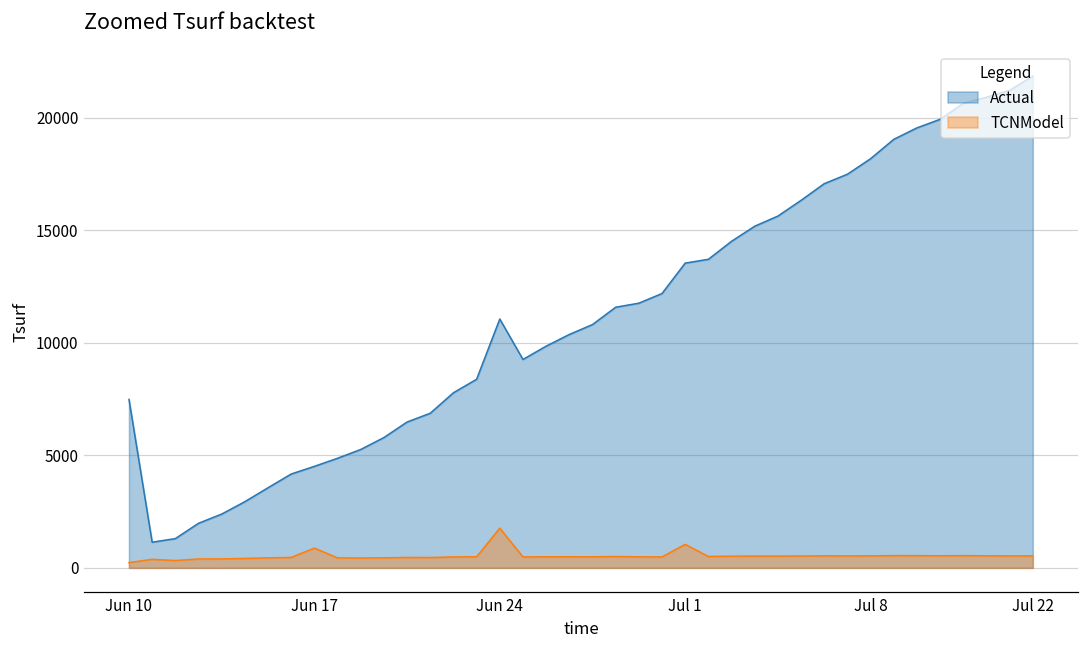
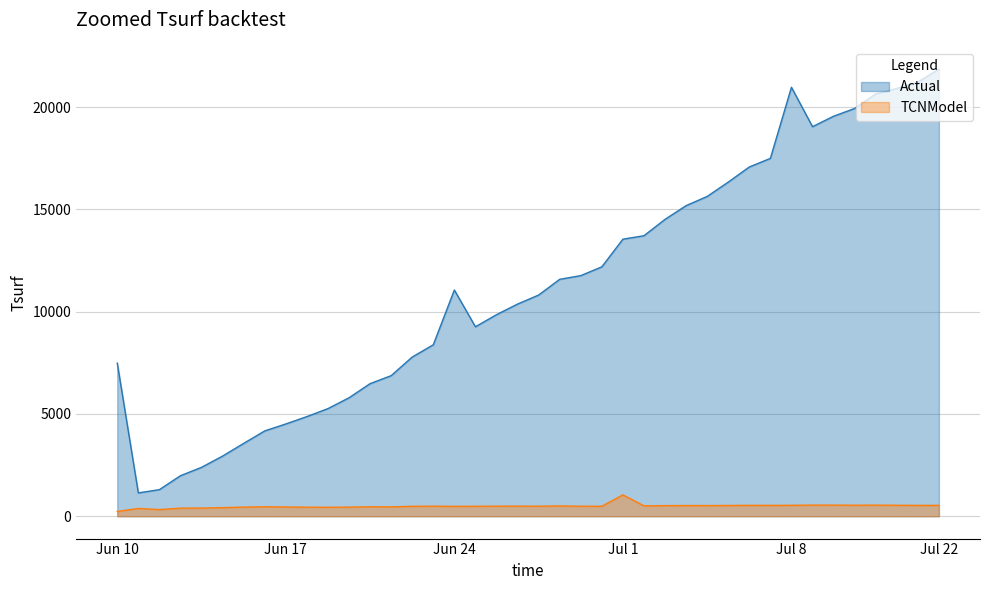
TCNModel, Jun 17: 900 -> 500
TCNModel, Jun 24: 1800 -> 500
Actual, Jul 8: 18200 -> 21000
